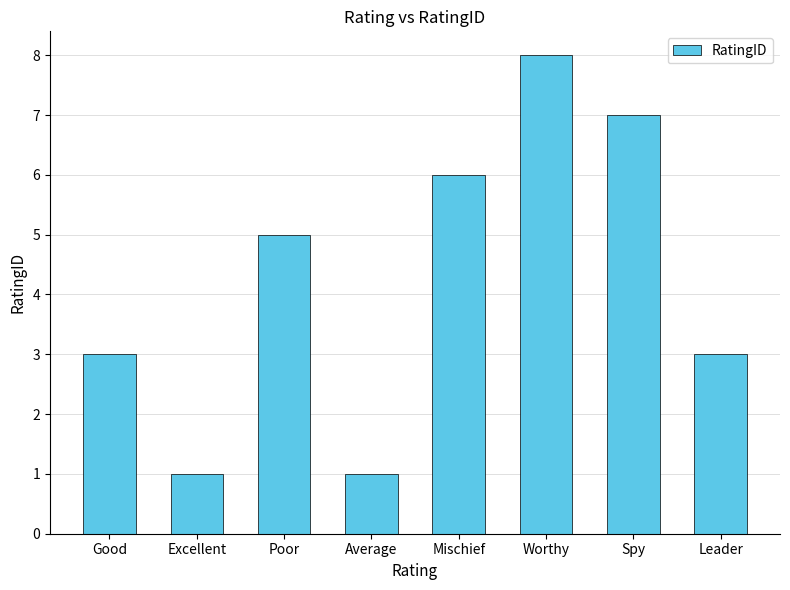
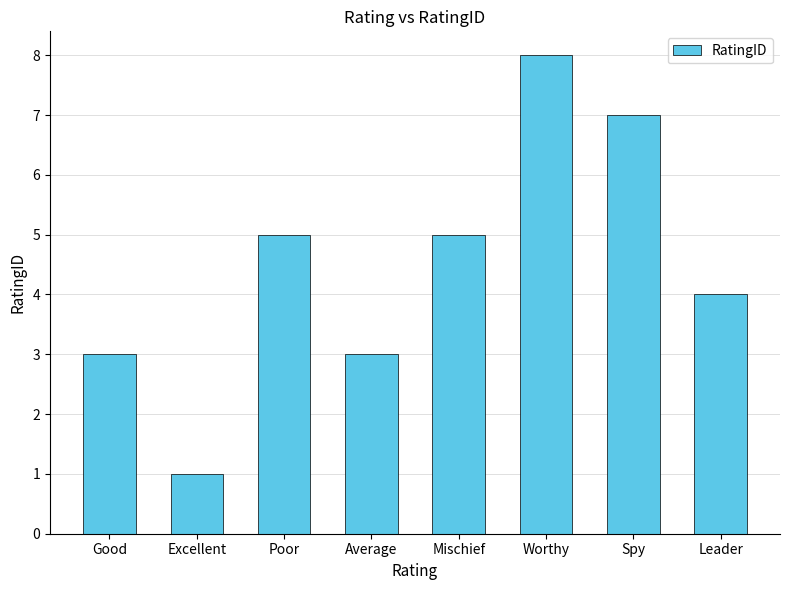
Average: 1 -> 3
Mischief: 6 -> 5
Leader: 3 -> 4
